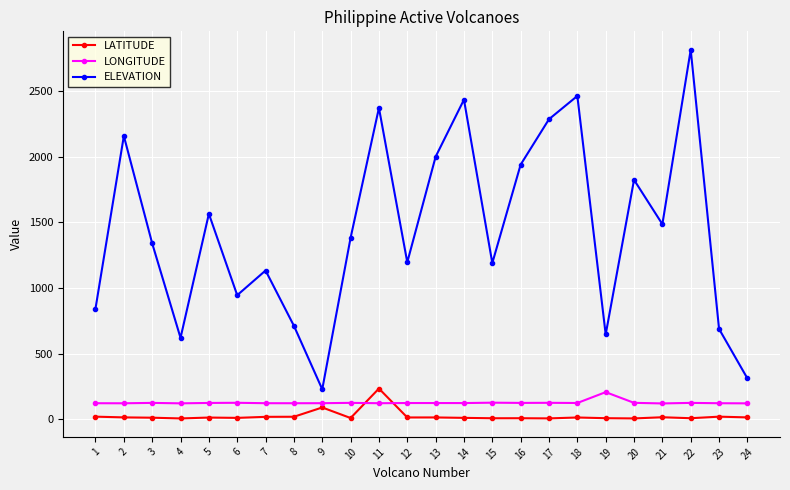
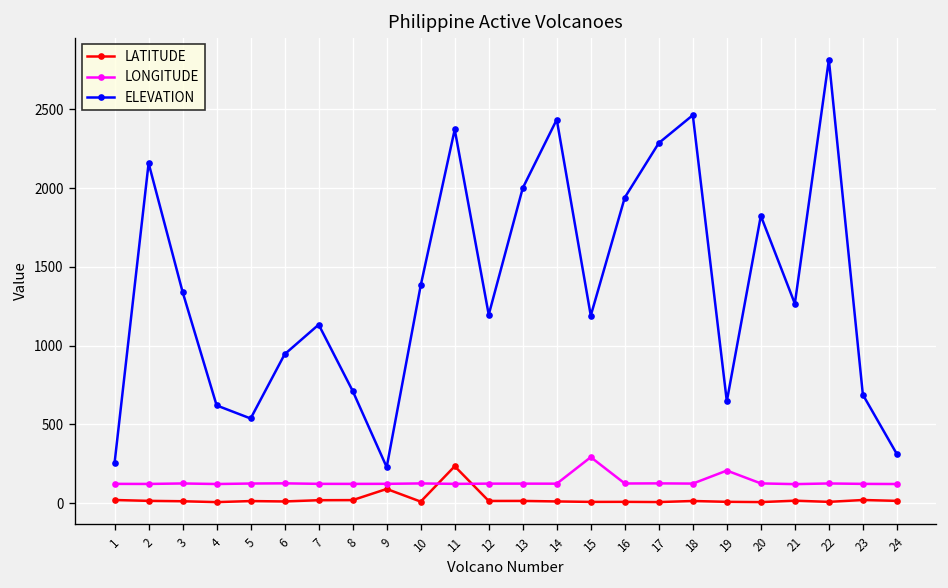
ELEVATION, 1: 840 -> 260
ELEVATION, 5: 1570 -> 540
LONGITUDE, 15: 130 -> 290
ELEVATION, 21: 1490 -> 1270
